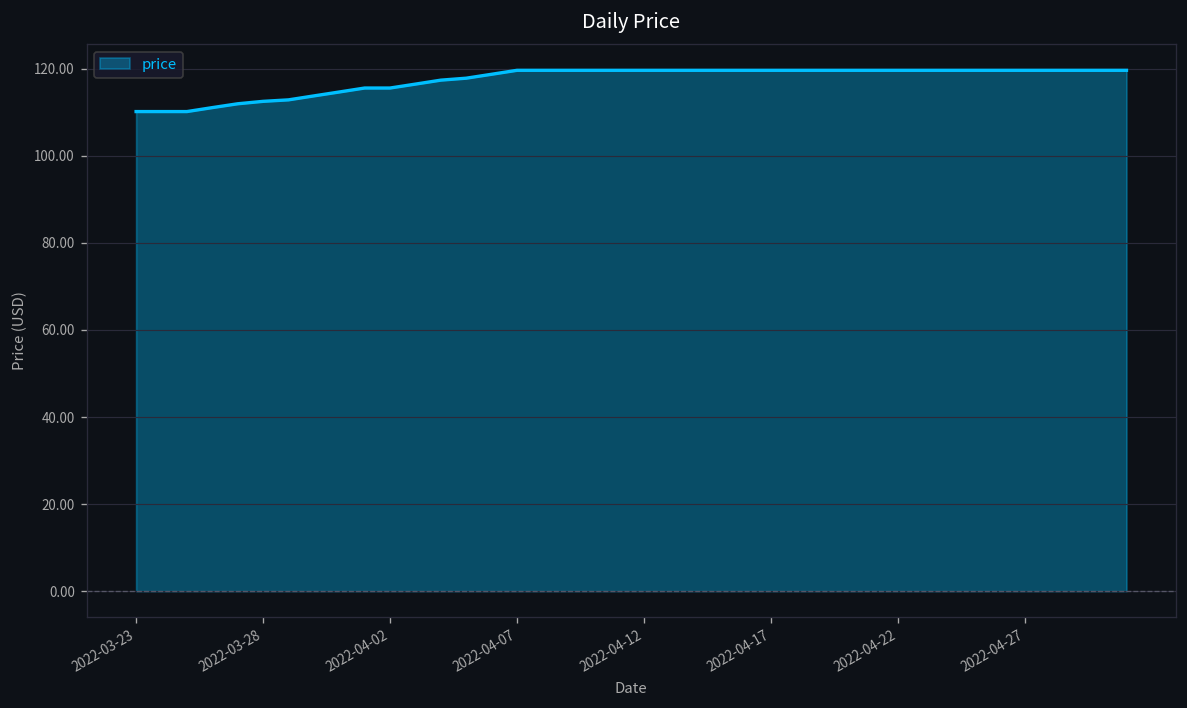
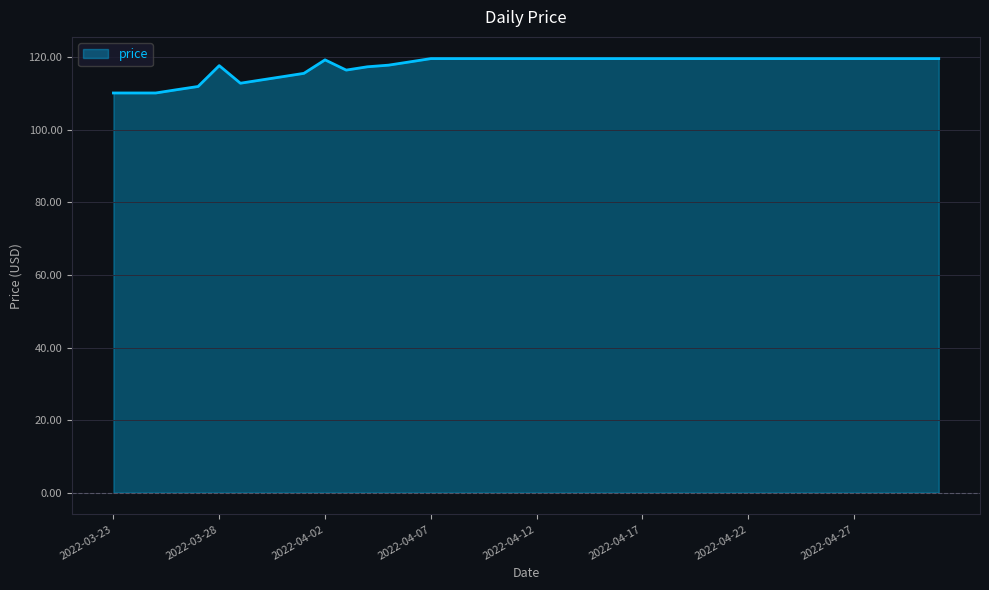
2022-03-28: 113 -> 118
2022-04-02: 116 -> 119
